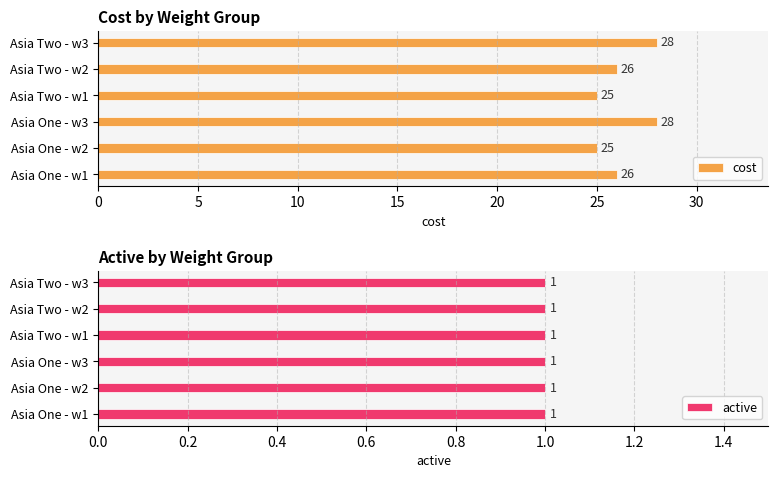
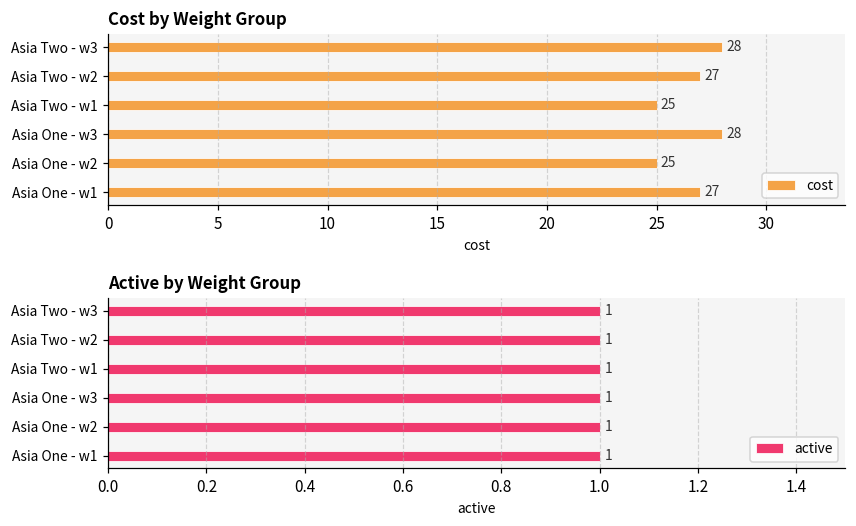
Cost by Weight Group, Asia Two - w2: 26 -> 27
Cost by Weight Group, Asia One - w1: 26 -> 27
